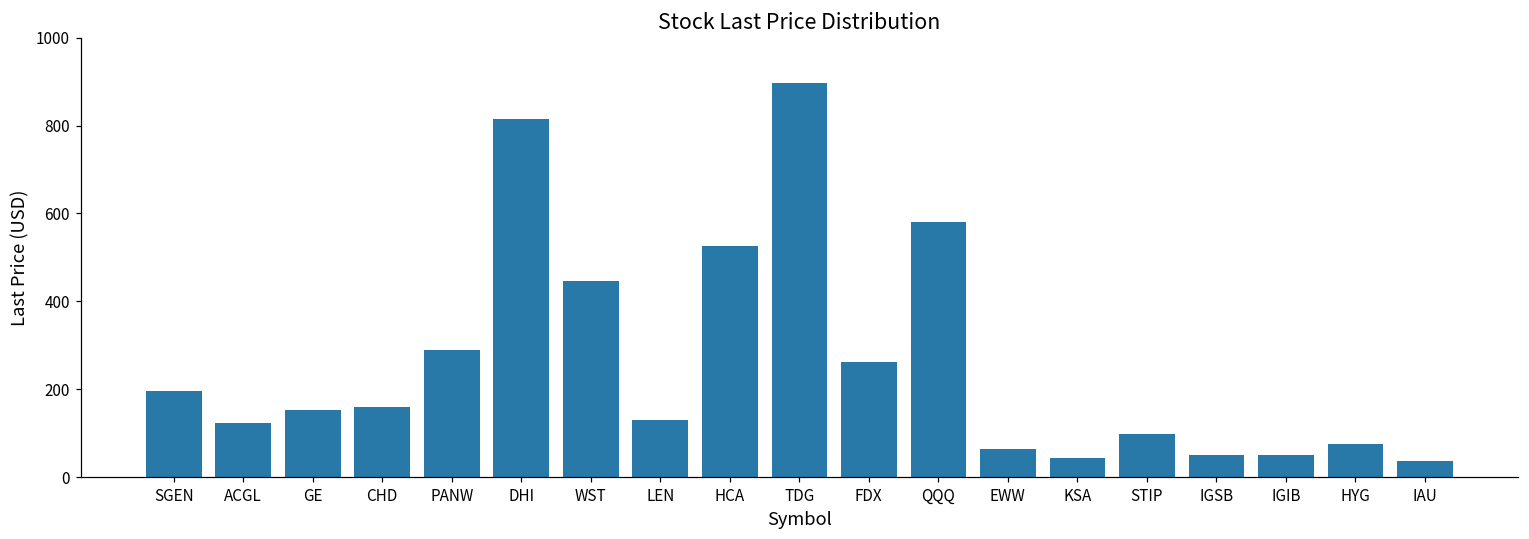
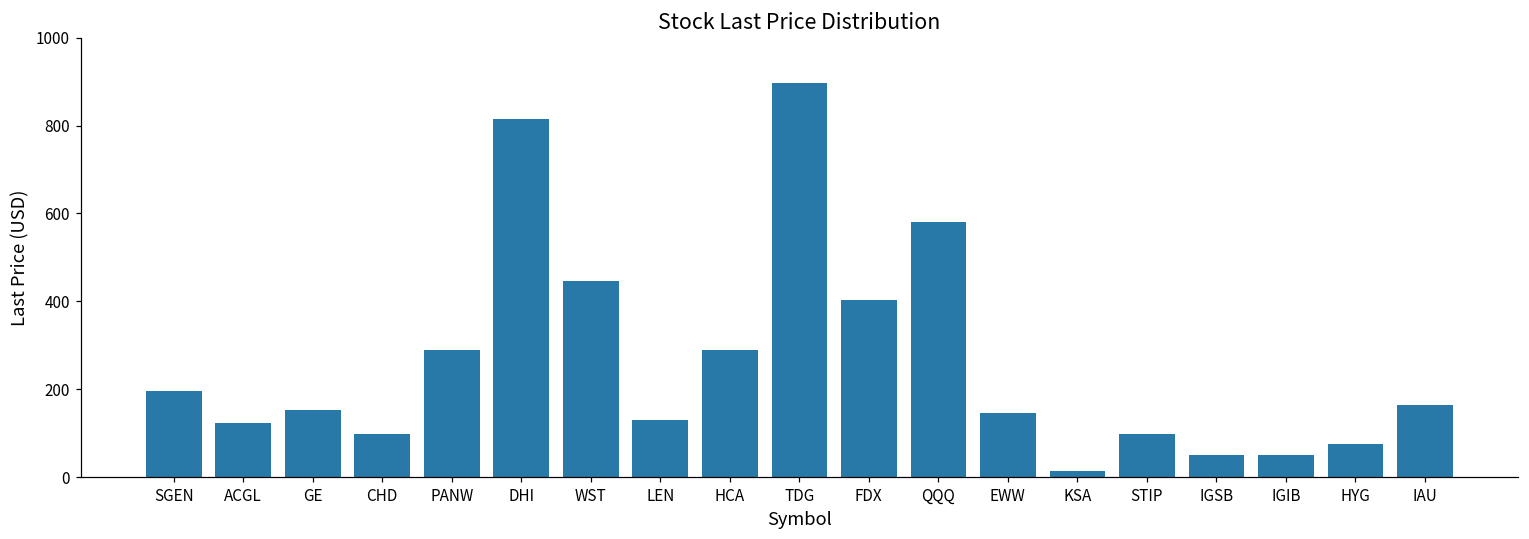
CHD: 160 -> 100
HCA: 530 -> 290
FDX: 260 -> 400
EWW: 60 -> 150
KSA: 40 -> 10
IAU: 40 -> 160
